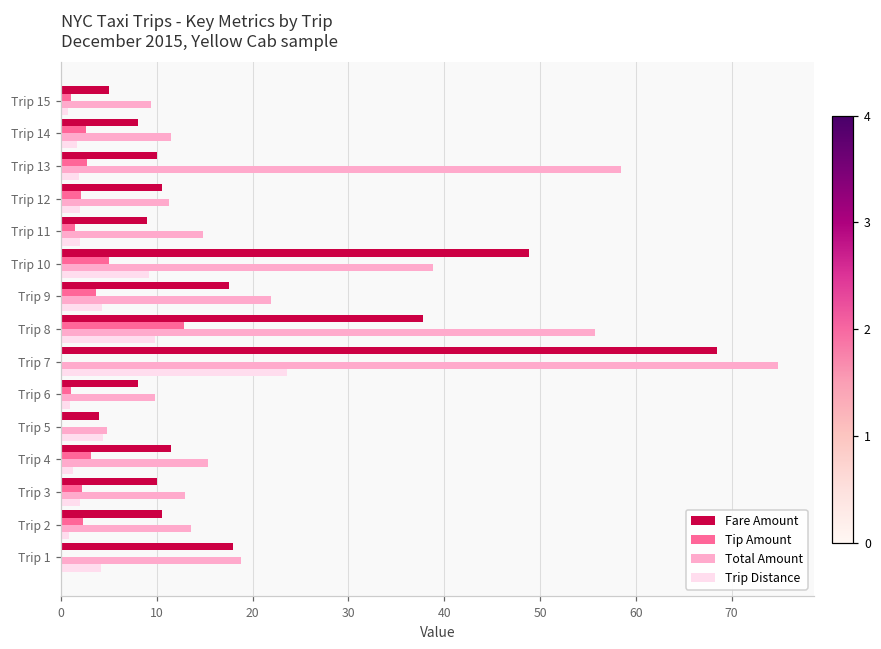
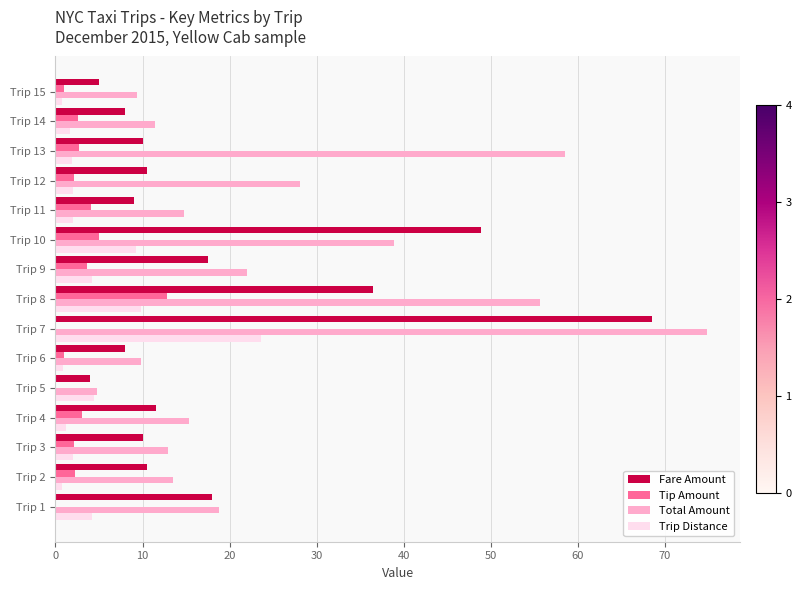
Total Amount, Trip 12: 11 -> 28
Tip Amount, Trip 11: 2 -> 4
Fare Amount, Trip 8: 38 -> 37
